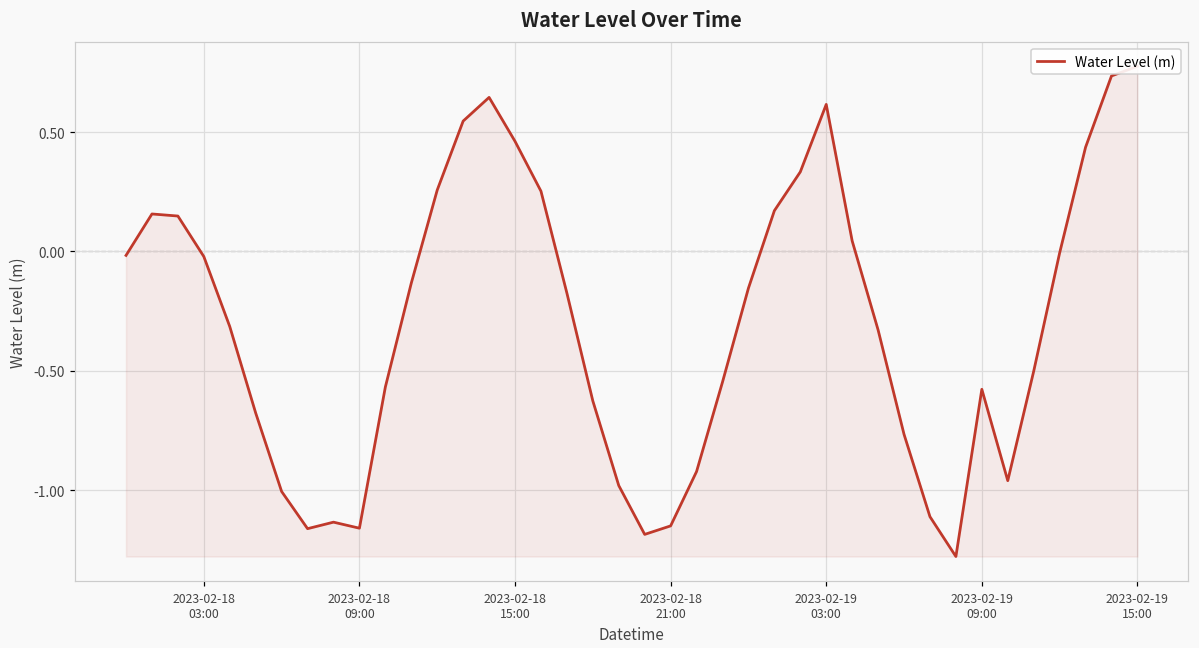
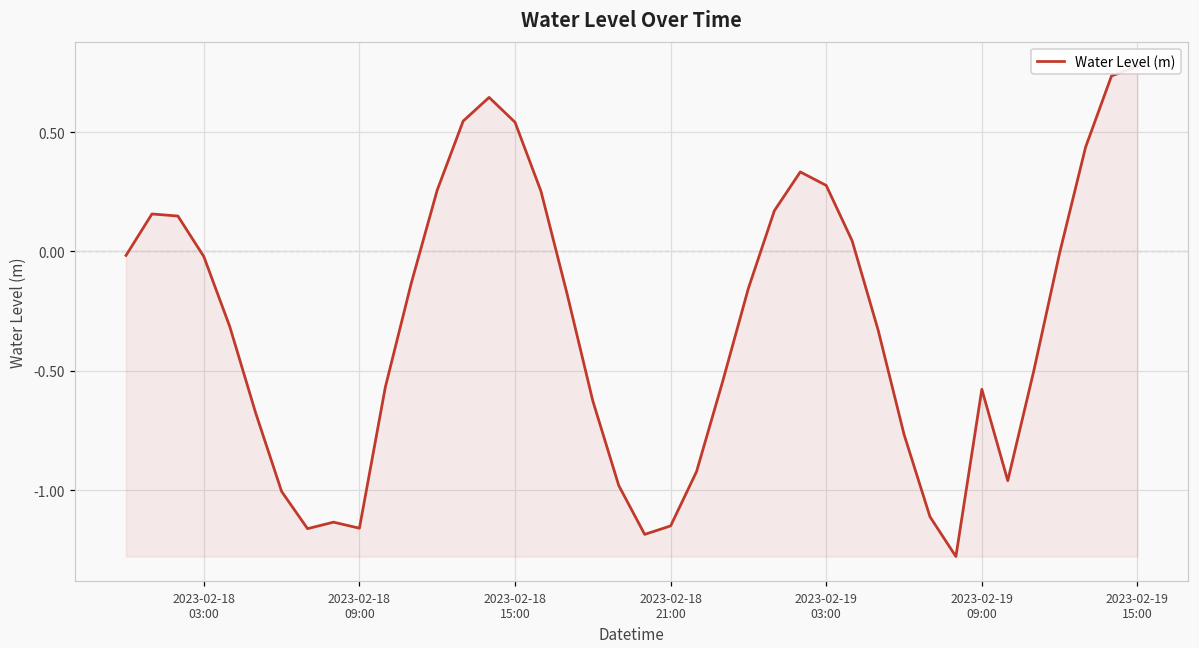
2023-02-18 15:00: 0.46 -> 0.54
2023-02-19 03:00: 0.62 -> 0.28
